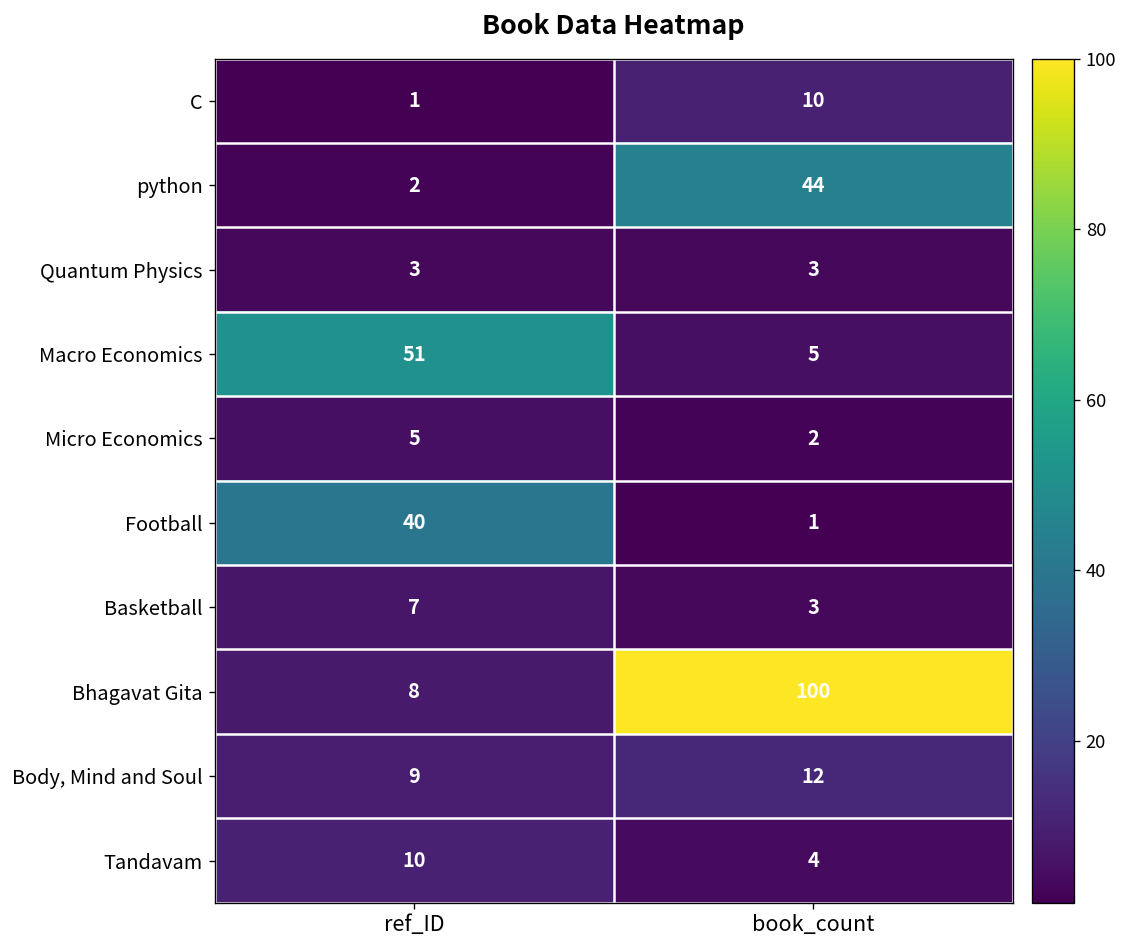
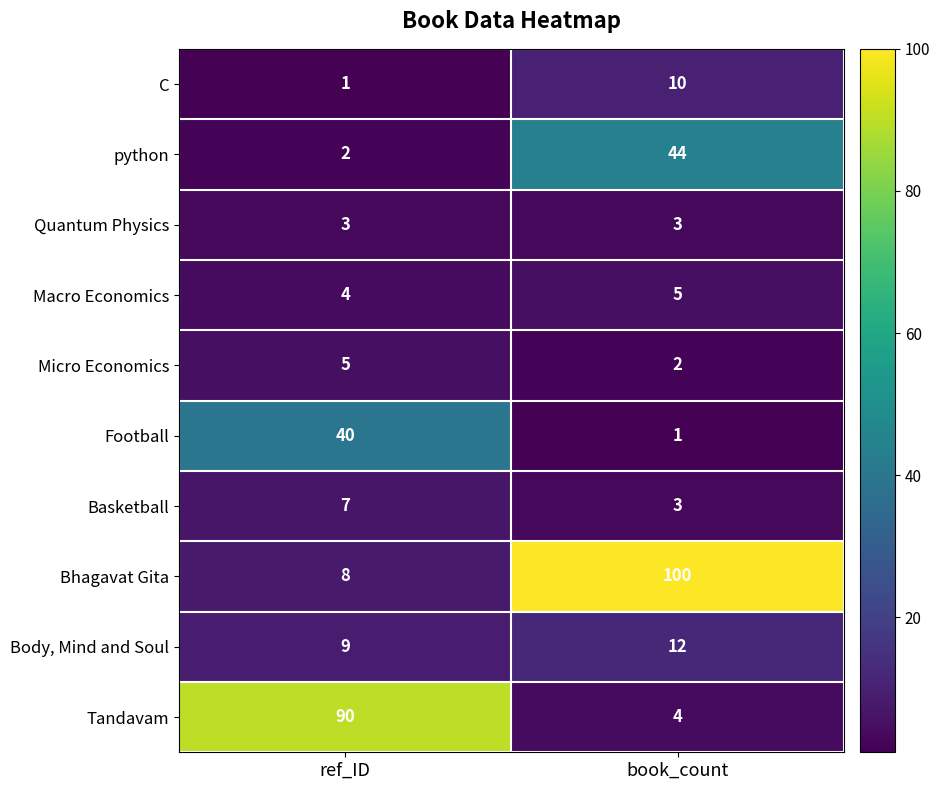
Macro Economics, ref_ID: 51 -> 4
Tandavam, ref_ID: 10 -> 90
